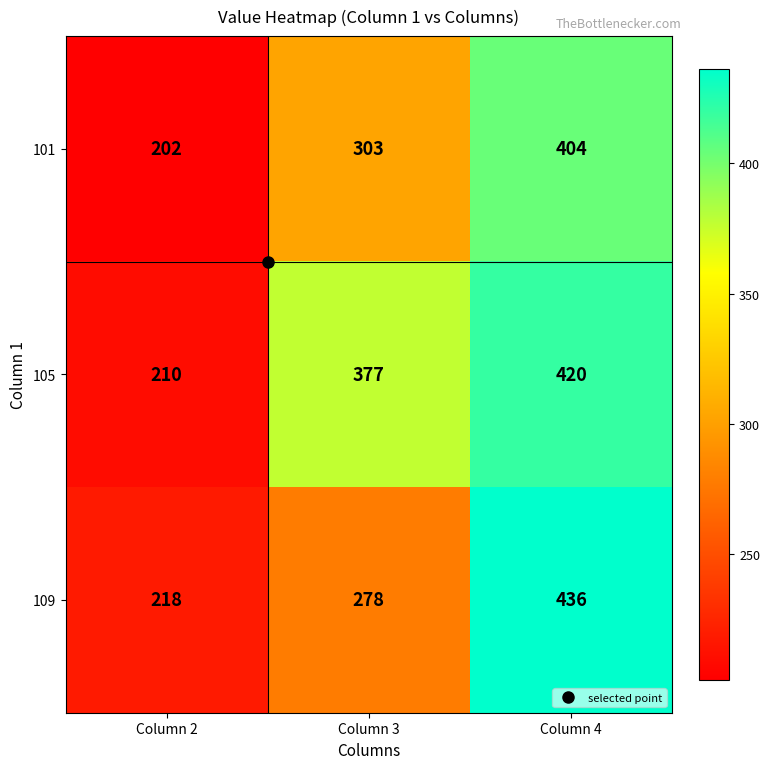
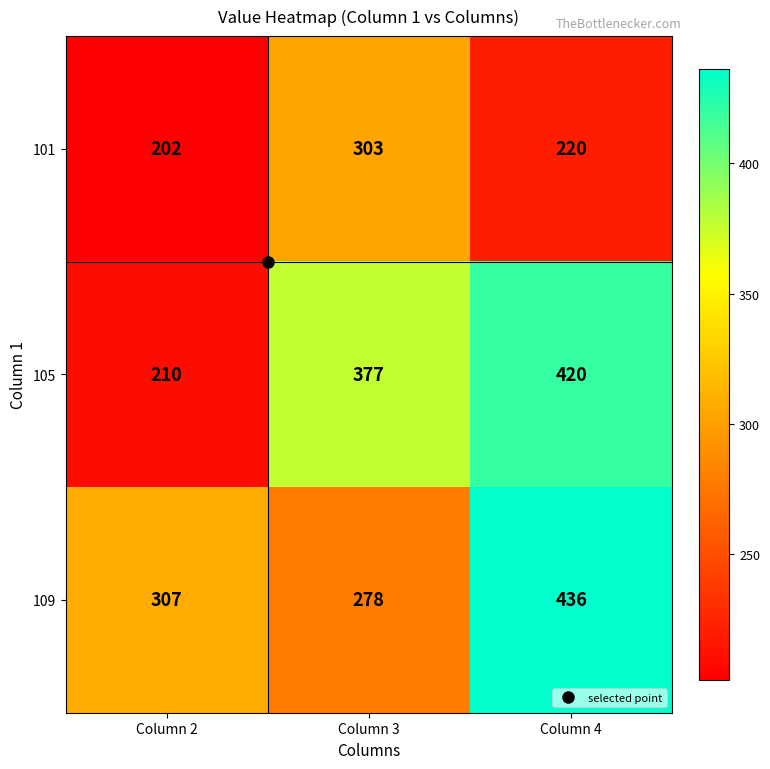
101, Column 4: 404 -> 220
109, Column 2: 218 -> 307
